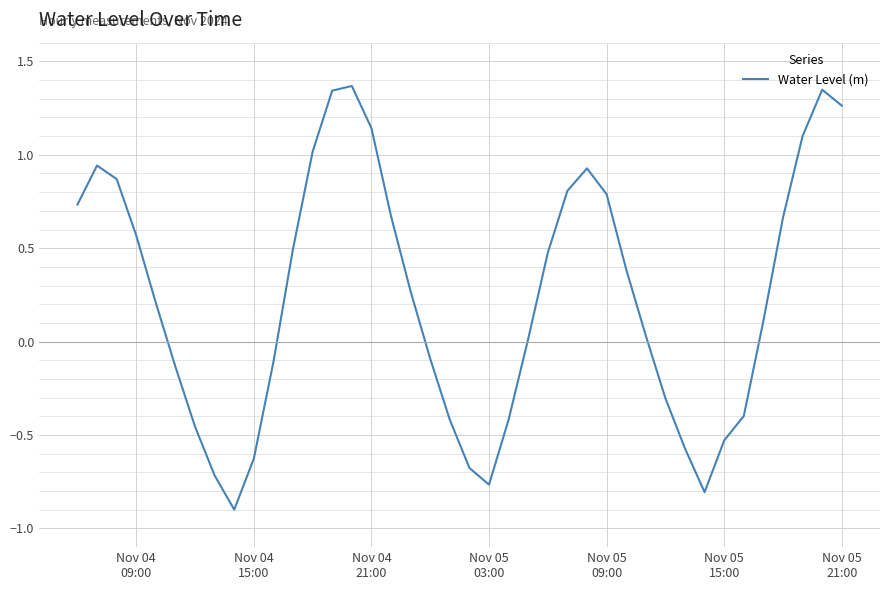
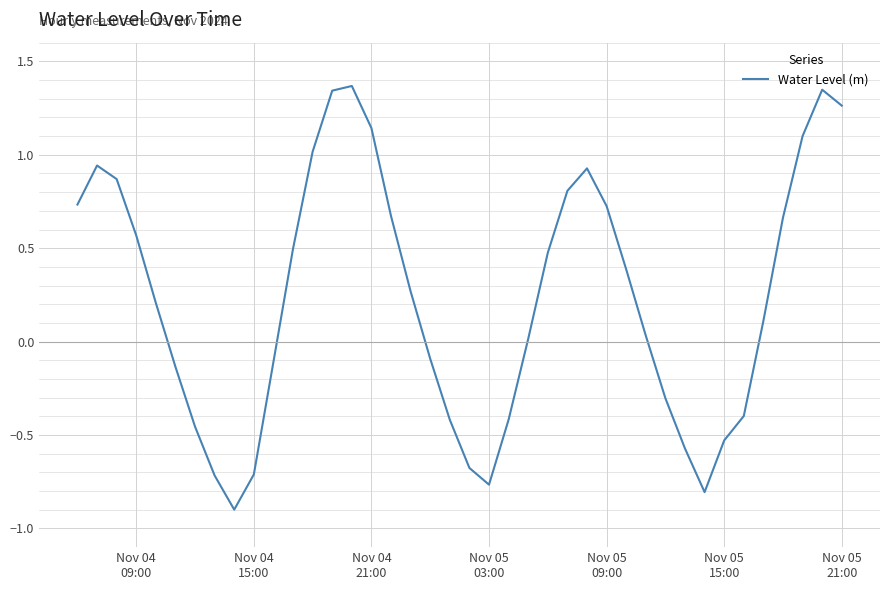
Nov 04 15:00: -0.63 -> -0.71
Nov 05 09:00: 0.79 -> 0.73
